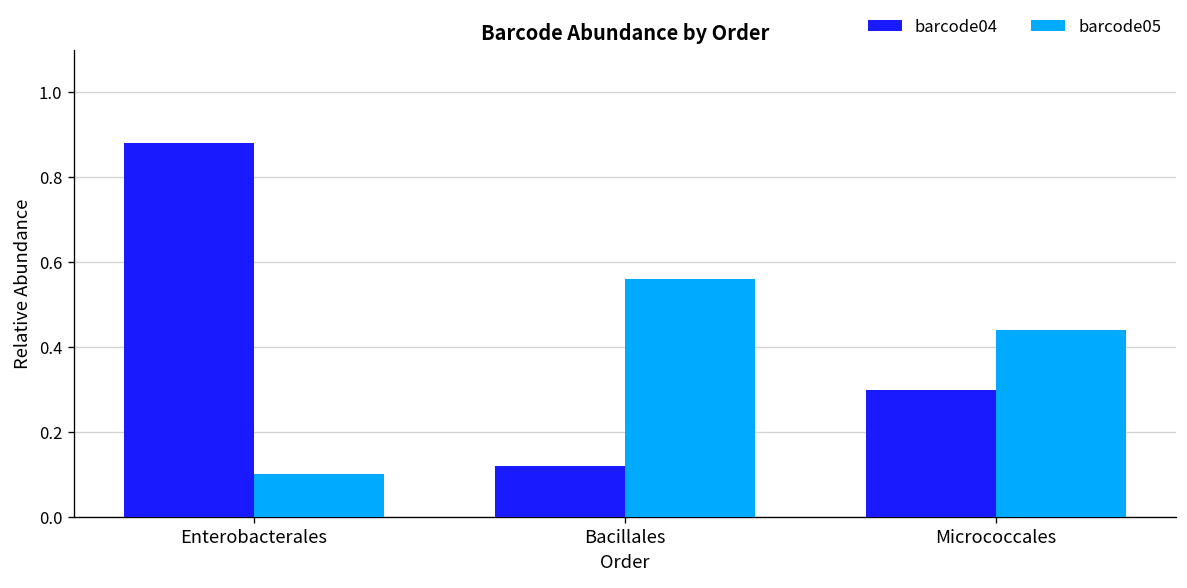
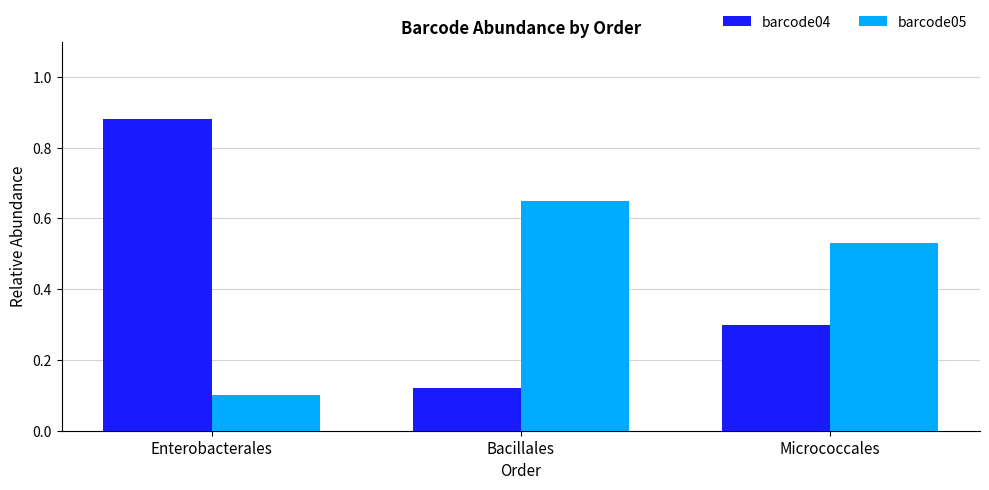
barcode05, Bacillales: 0.56 -> 0.65
barcode05, Micrococcales: 0.44 -> 0.53
